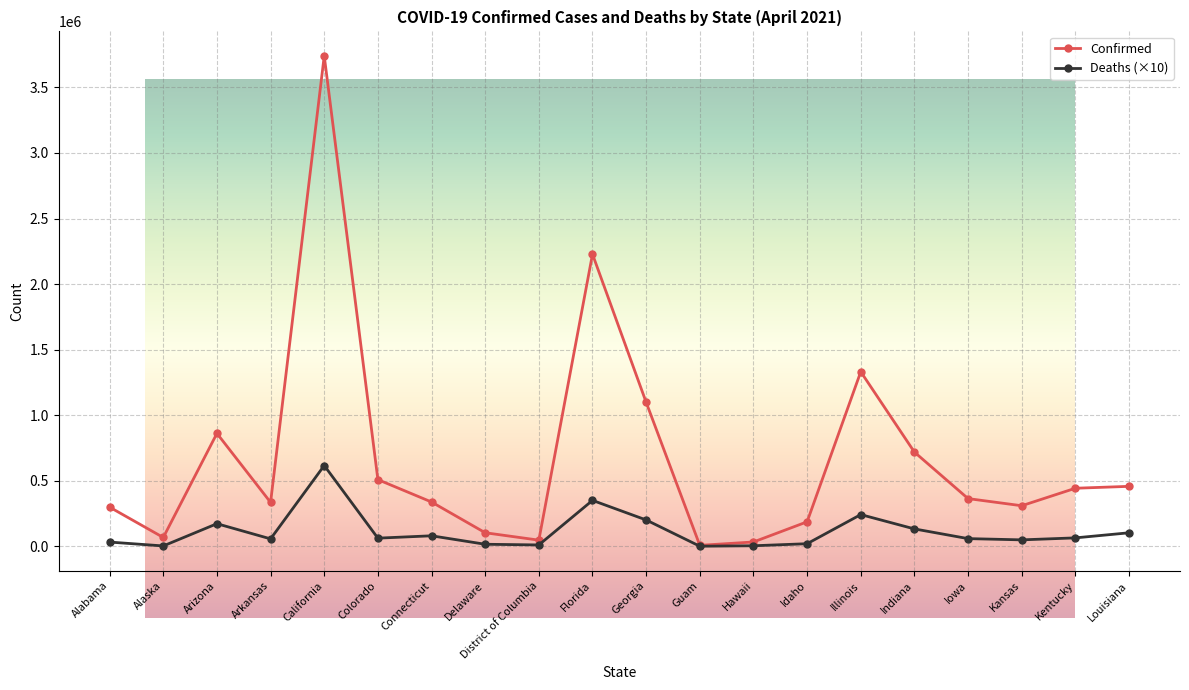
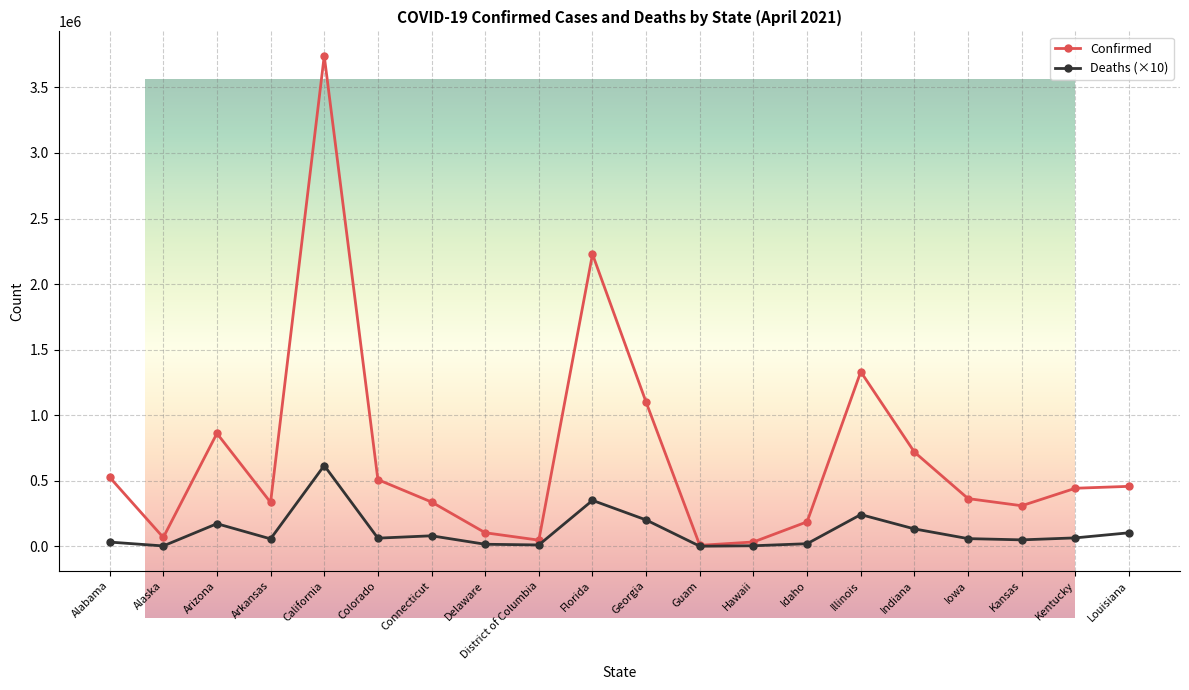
COVID-19 Confirmed Cases and Deaths by State (April 2021), Confirmed, Alabama: 300000 -> 530000
